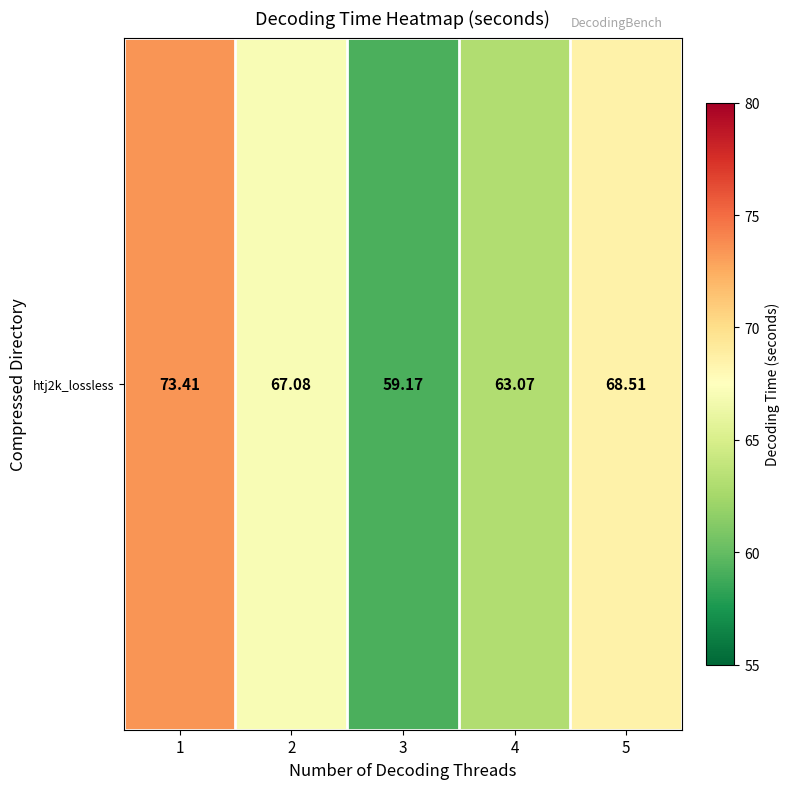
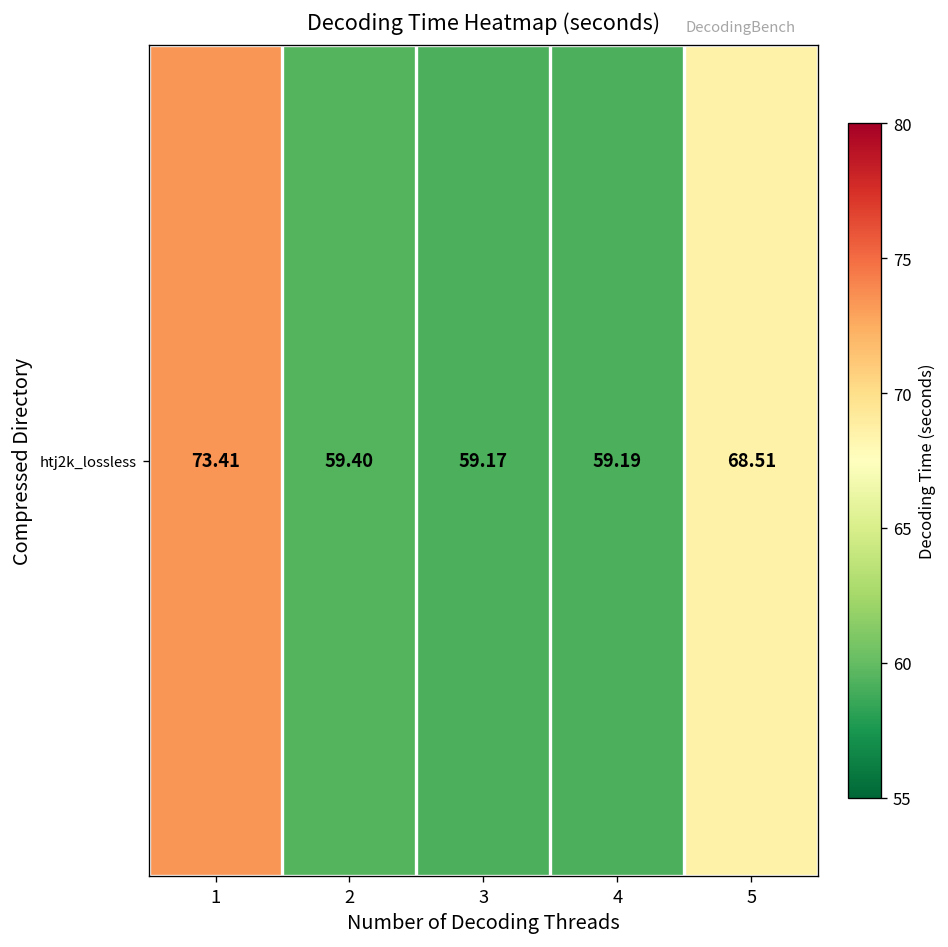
htj2k_lossless, 2: 67.08 -> 59.40
htj2k_lossless, 4: 63.07 -> 59.19
